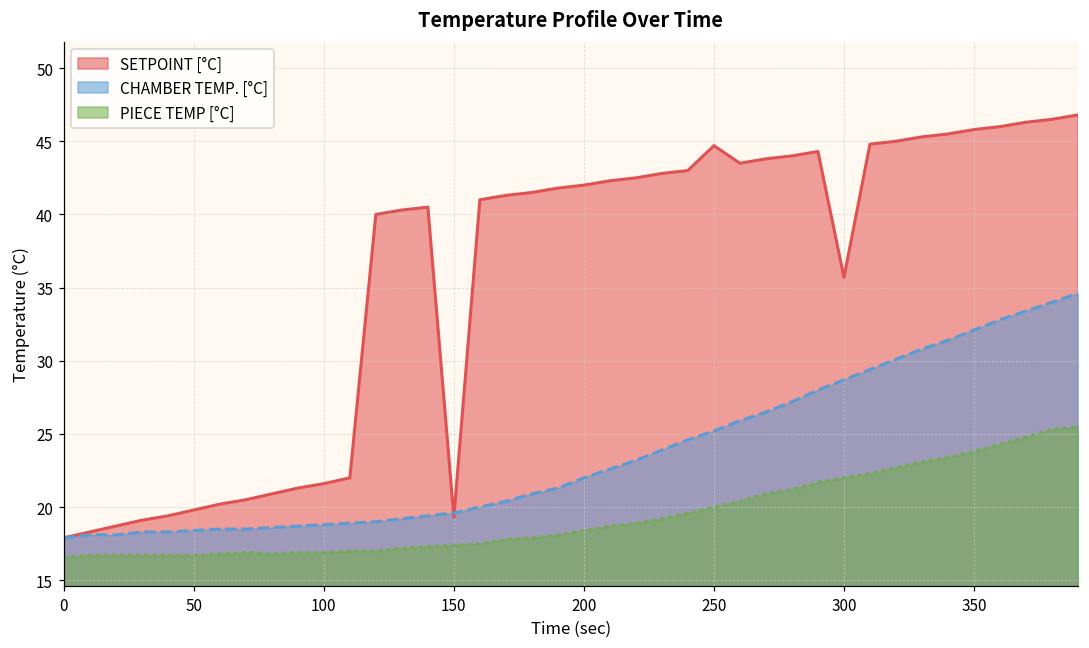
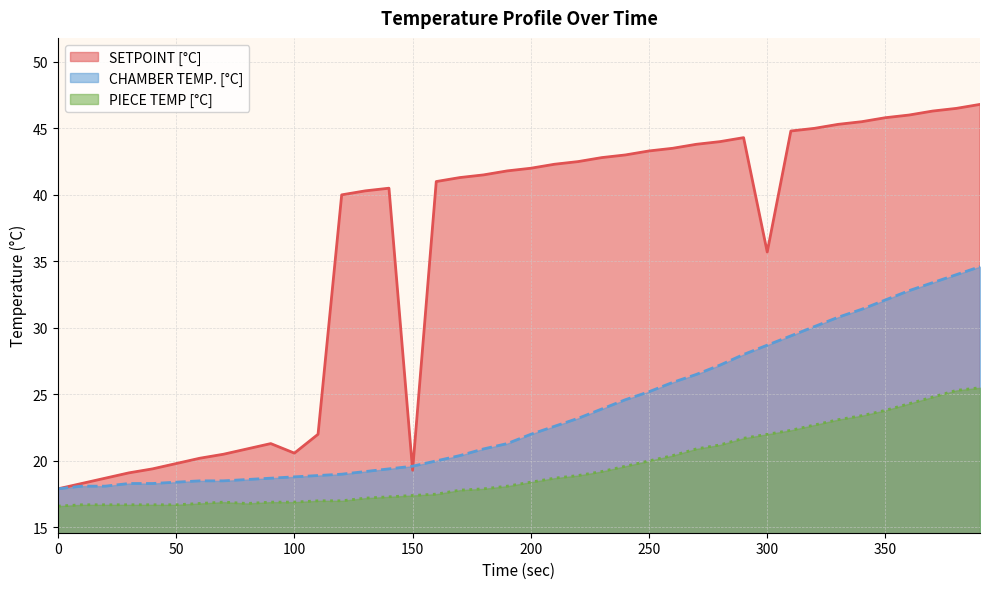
SETPOINT [°C], 100: 21.6 -> 20.6
SETPOINT [°C], 250: 44.7 -> 43.3
